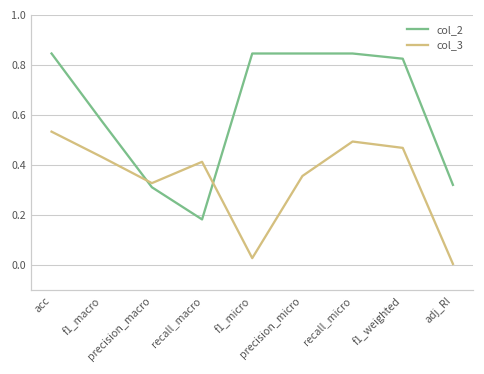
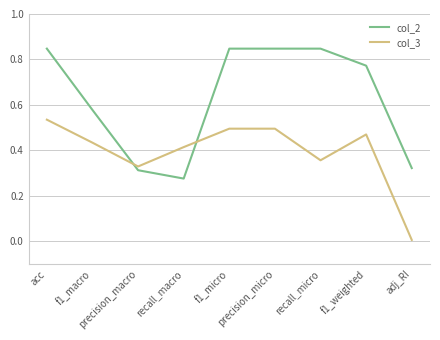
col_2, recall_macro: 0.18 -> 0.28
col_3, f1_micro: 0.03 -> 0.50
col_3, precision_micro: 0.36 -> 0.50
col_3, recall_micro: 0.50 -> 0.36
col_2, f1_weighted: 0.83 -> 0.77
